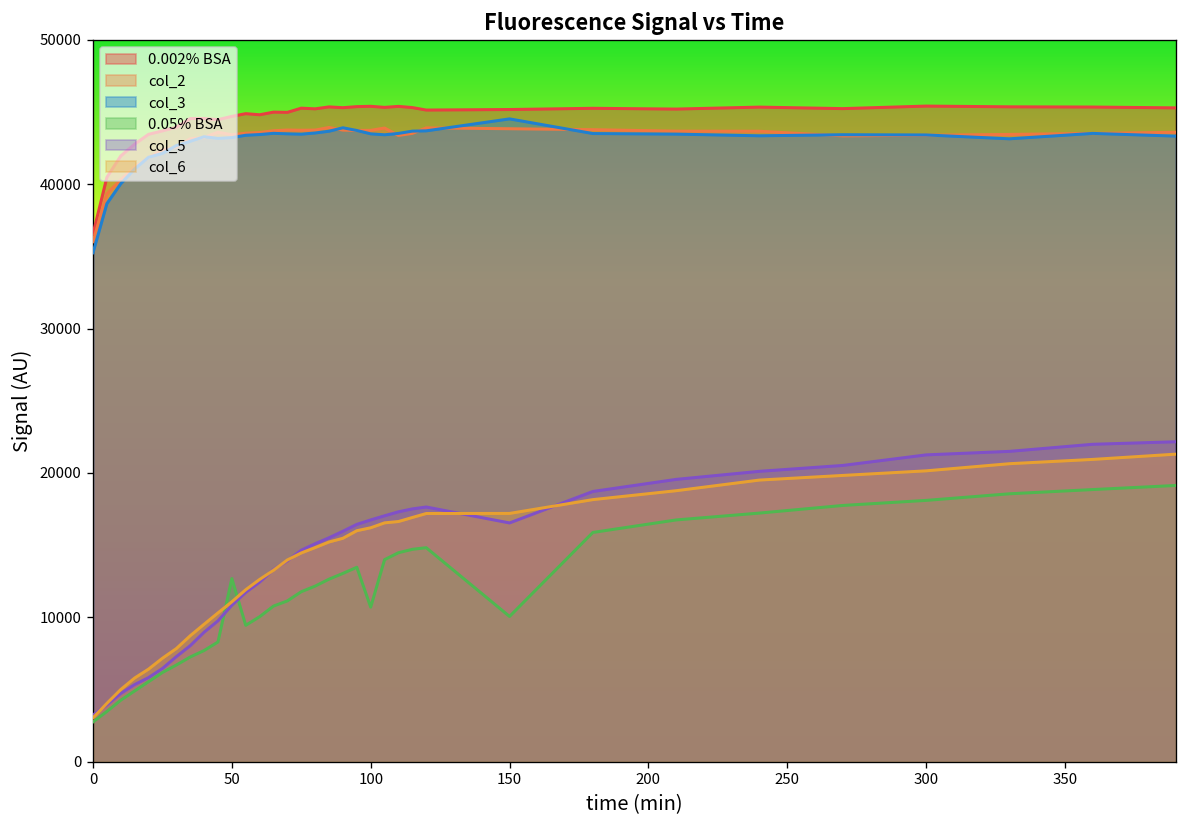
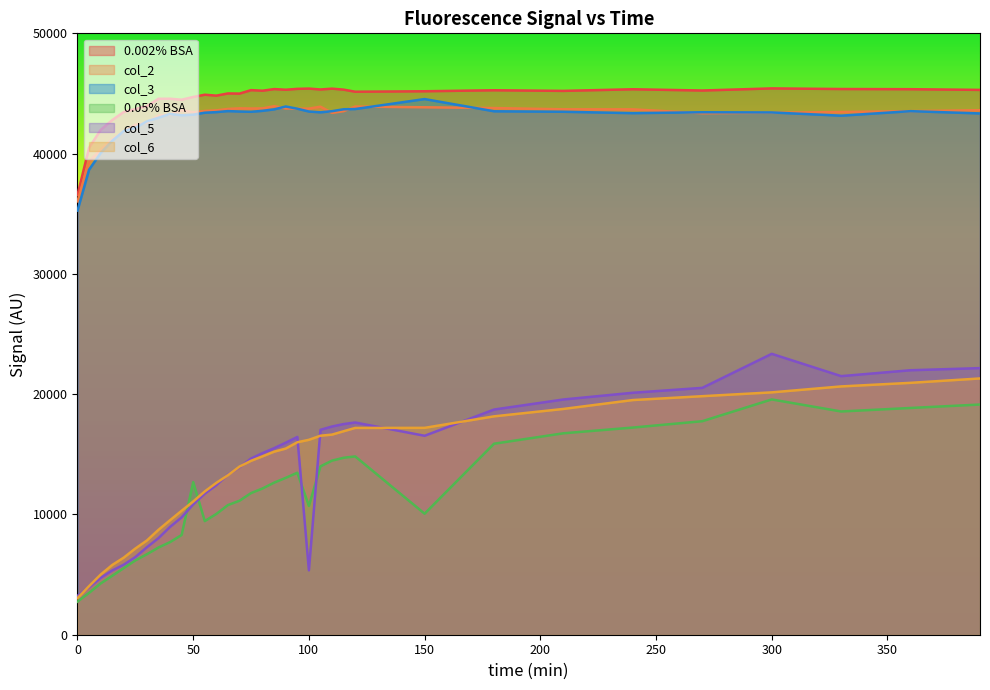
col_5, 100: 16700 -> 5400
0.05% BSA, 300: 18100 -> 19600
col_5, 300: 21300 -> 23400
